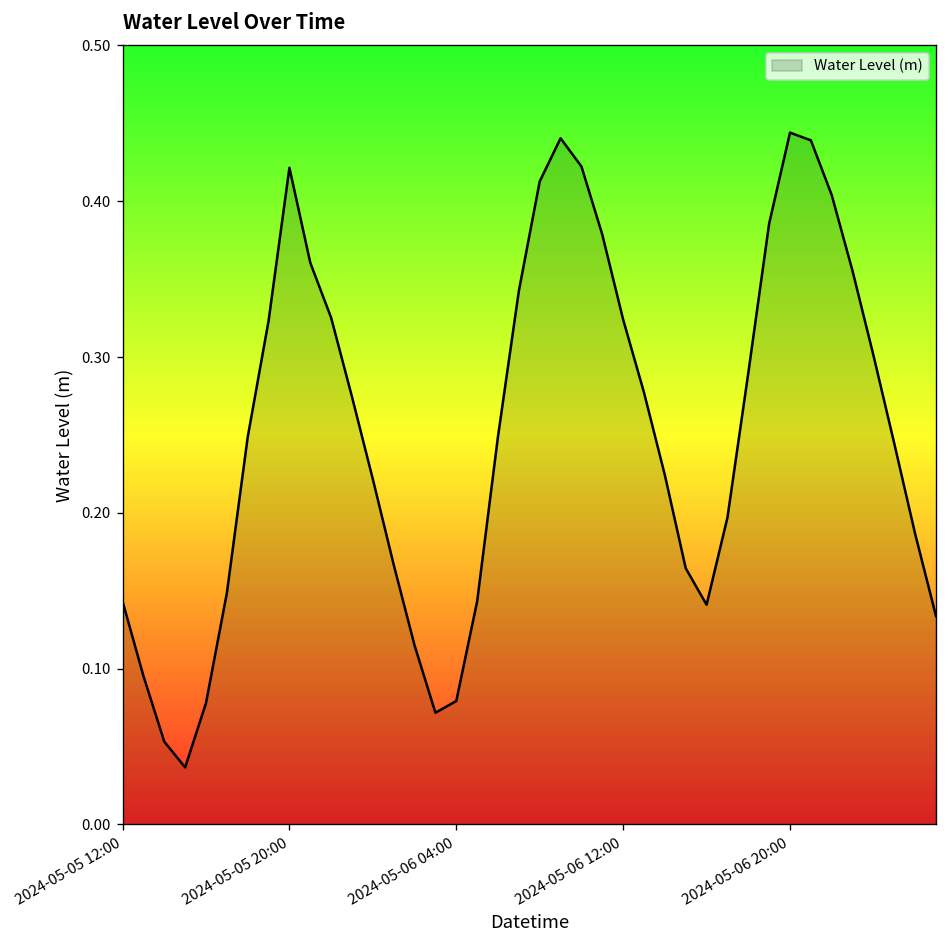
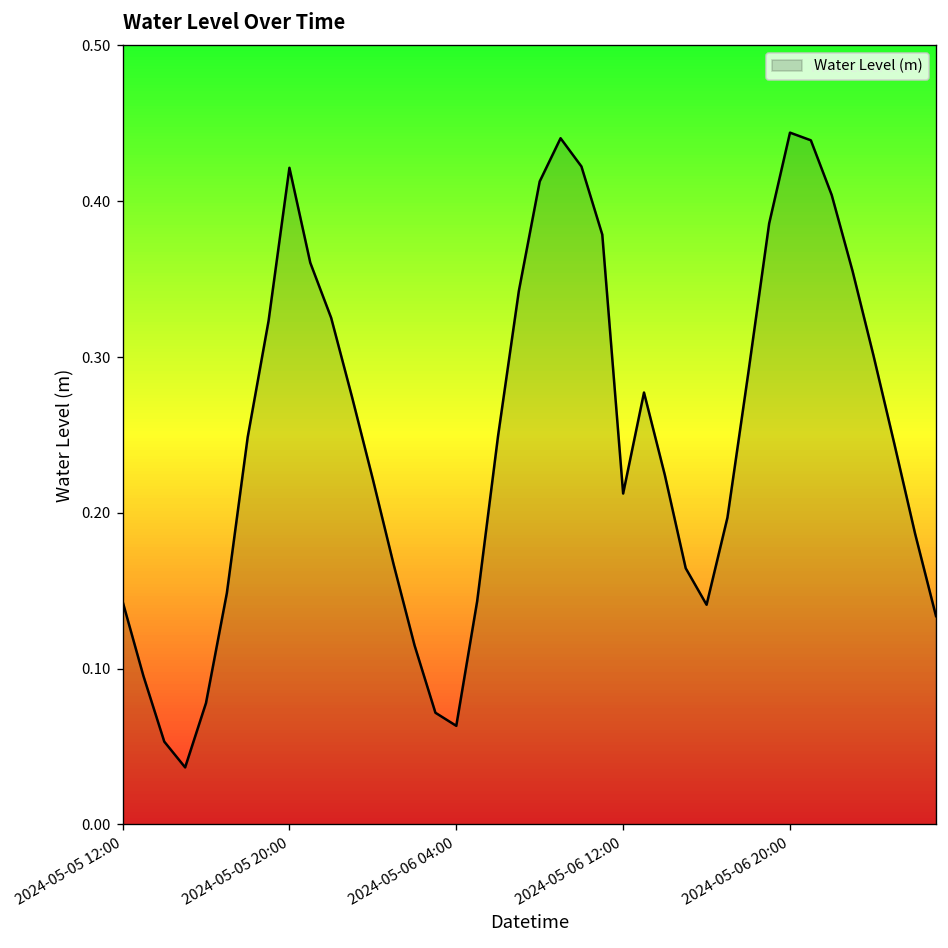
2024-05-06 04:00: 0.079 -> 0.063
2024-05-06 12:00: 0.324 -> 0.212
